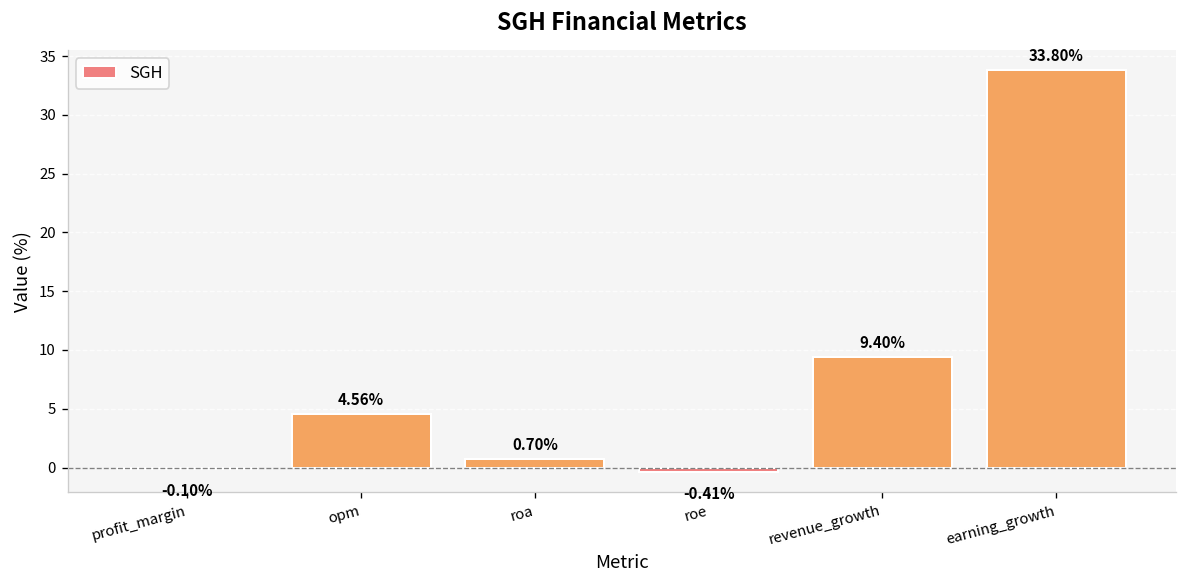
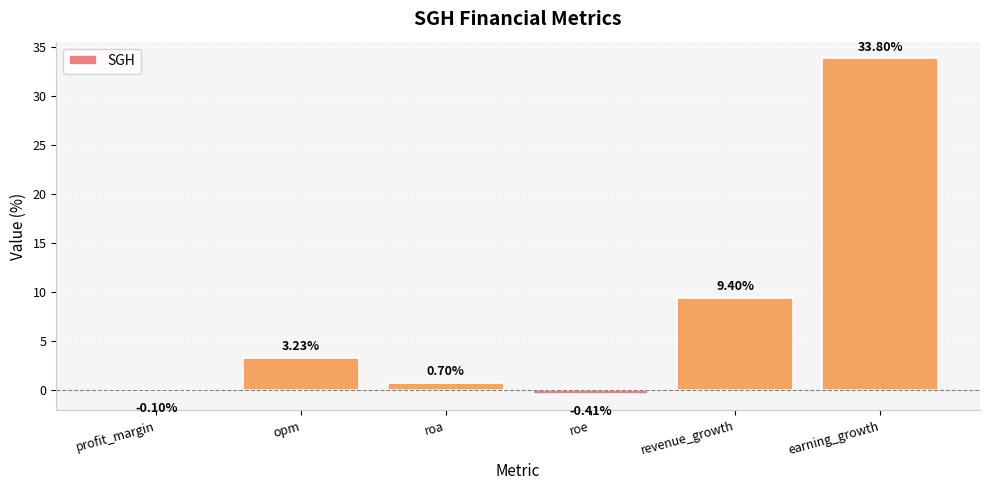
opm: 4.56% -> 3.23%
